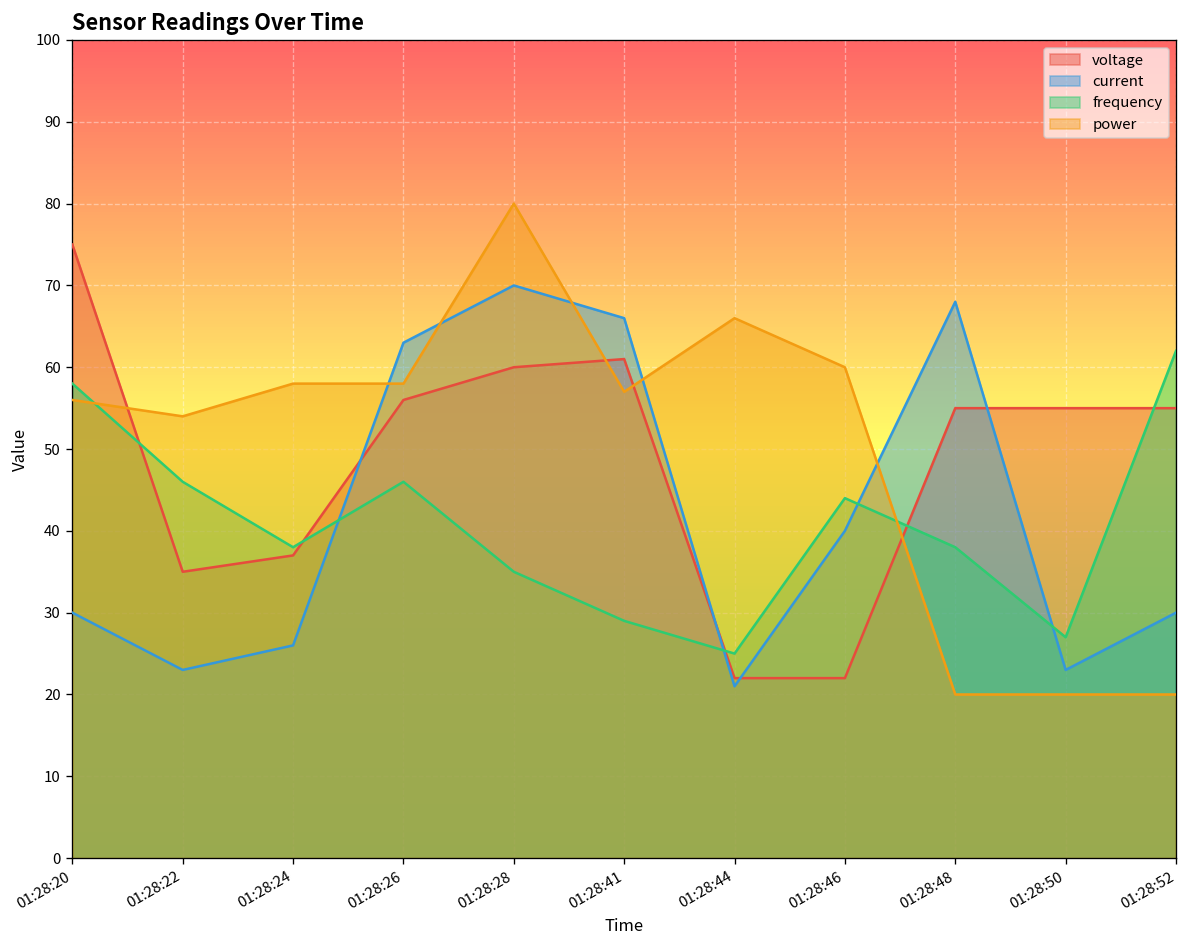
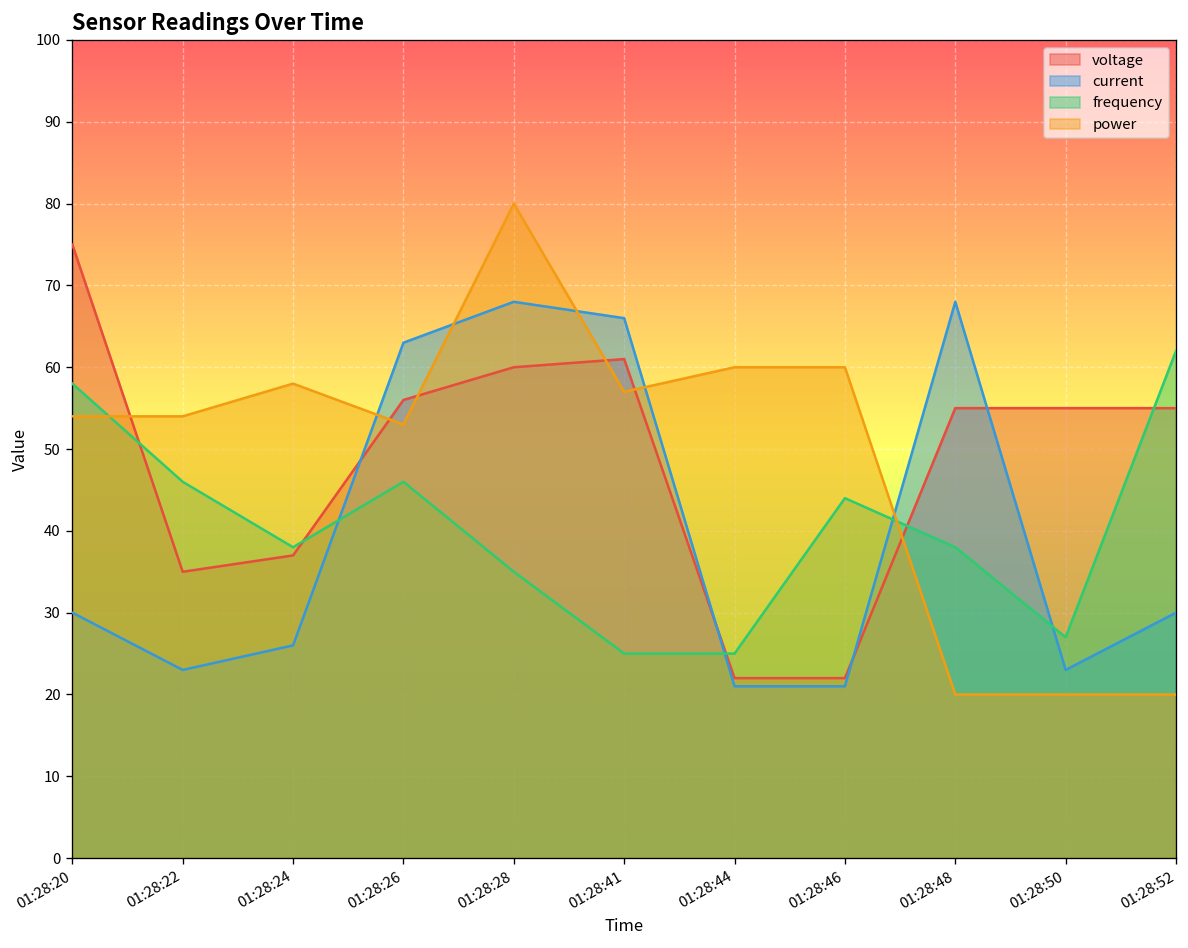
power, 01:28:20: 56 -> 54
power, 01:28:26: 58 -> 53
current, 01:28:28: 70 -> 68
frequency, 01:28:41: 29 -> 25
power, 01:28:44: 66 -> 60
current, 01:28:46: 40 -> 21
